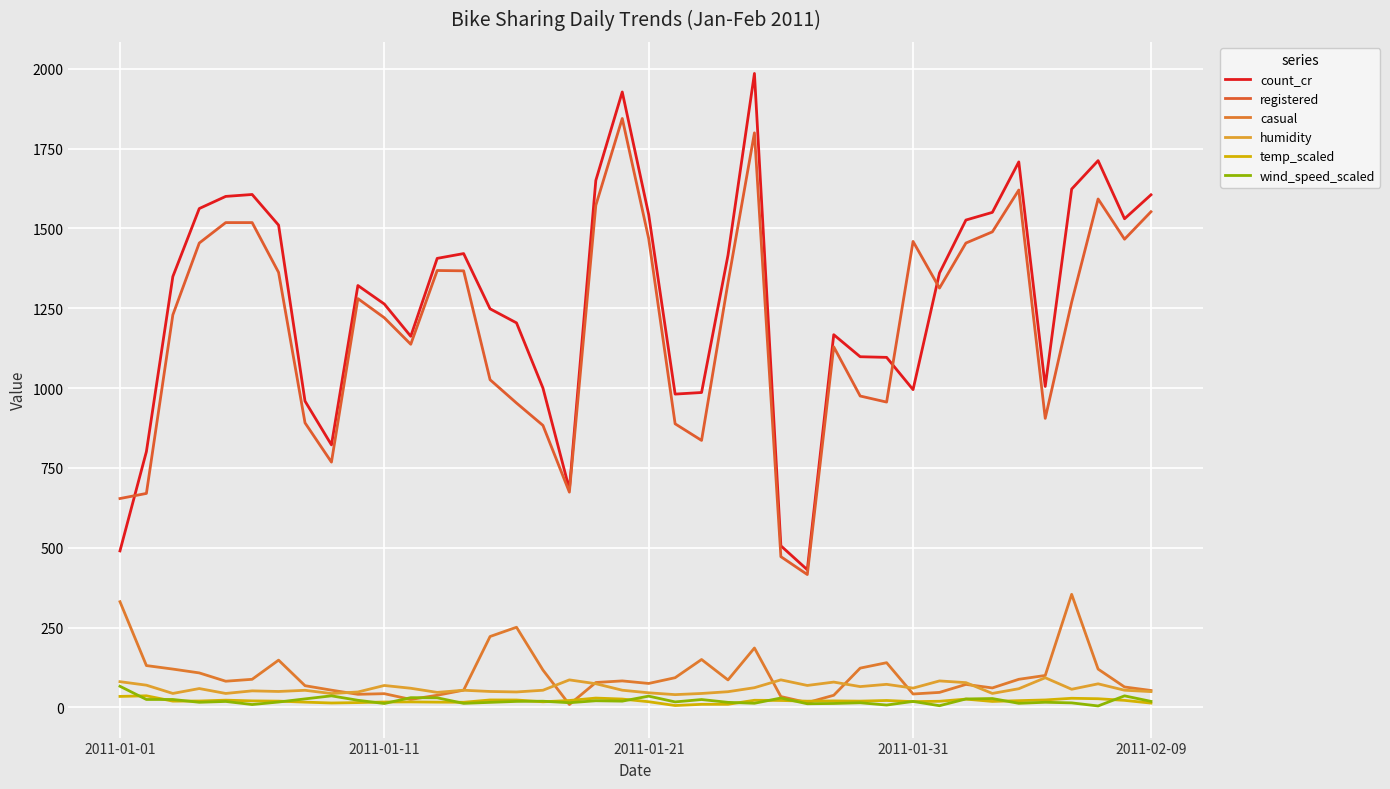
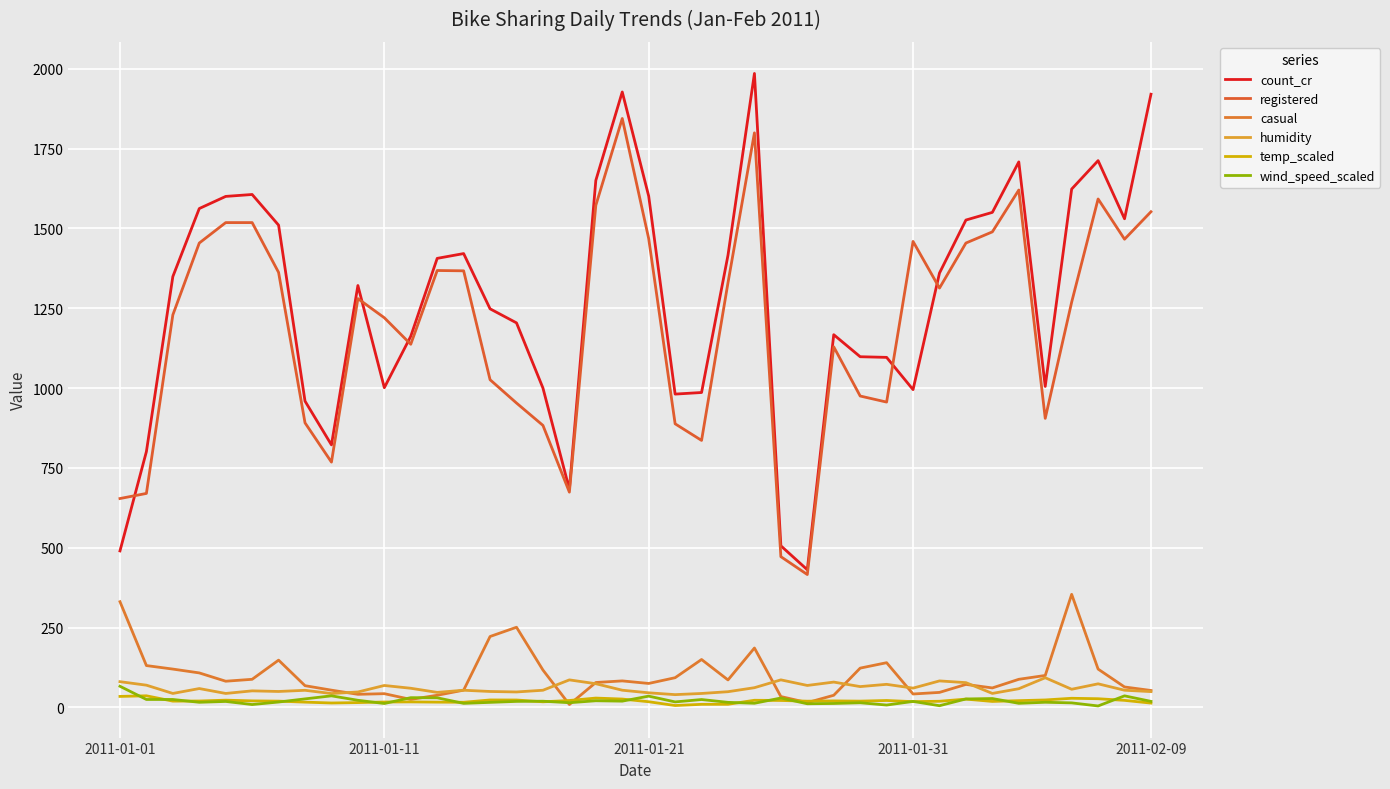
count_cr, 2011-01-11: 1260 -> 1000
count_cr, 2011-01-21: 1540 -> 1600
count_cr, 2011-02-09: 1610 -> 1920
